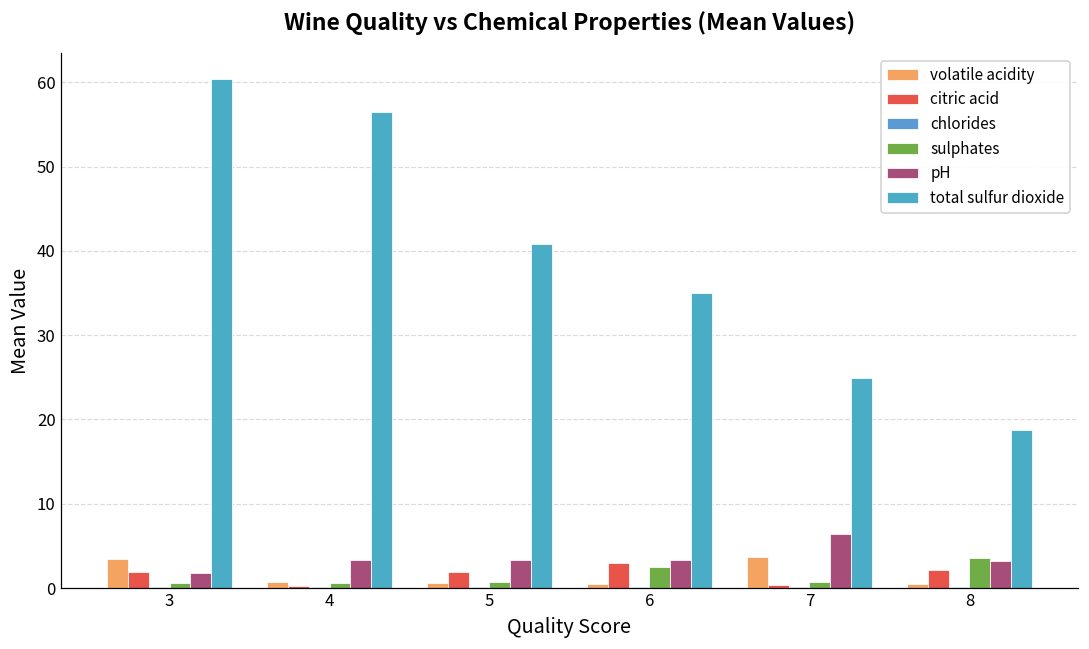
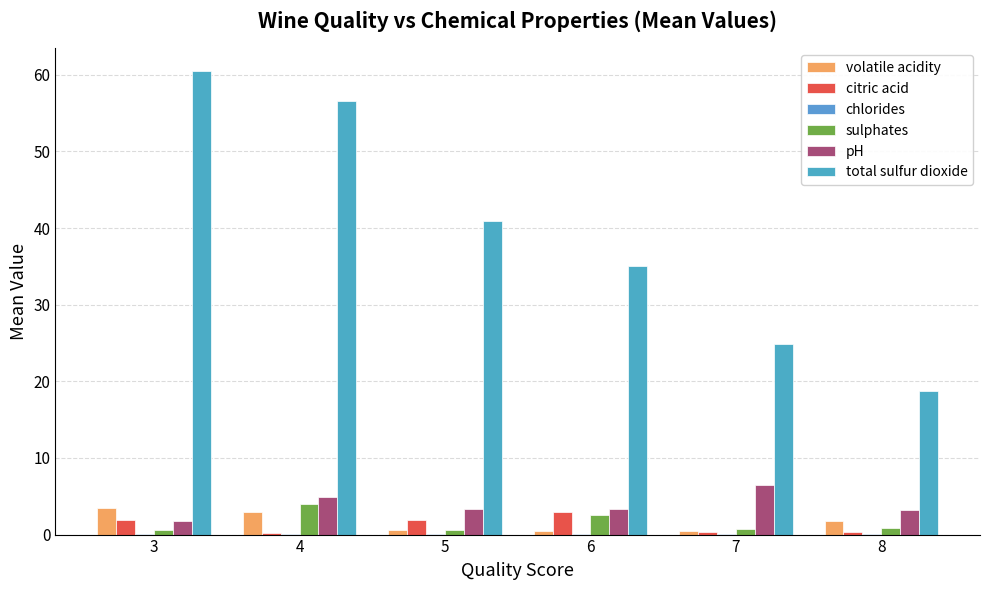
volatile acidity, 4: 1 -> 3
sulphates, 4: 1 -> 4
pH, 4: 3 -> 5
volatile acidity, 7: 4 -> 0
volatile acidity, 8: 0 -> 2
citric acid, 8: 2 -> 0
sulphates, 8: 4 -> 1
